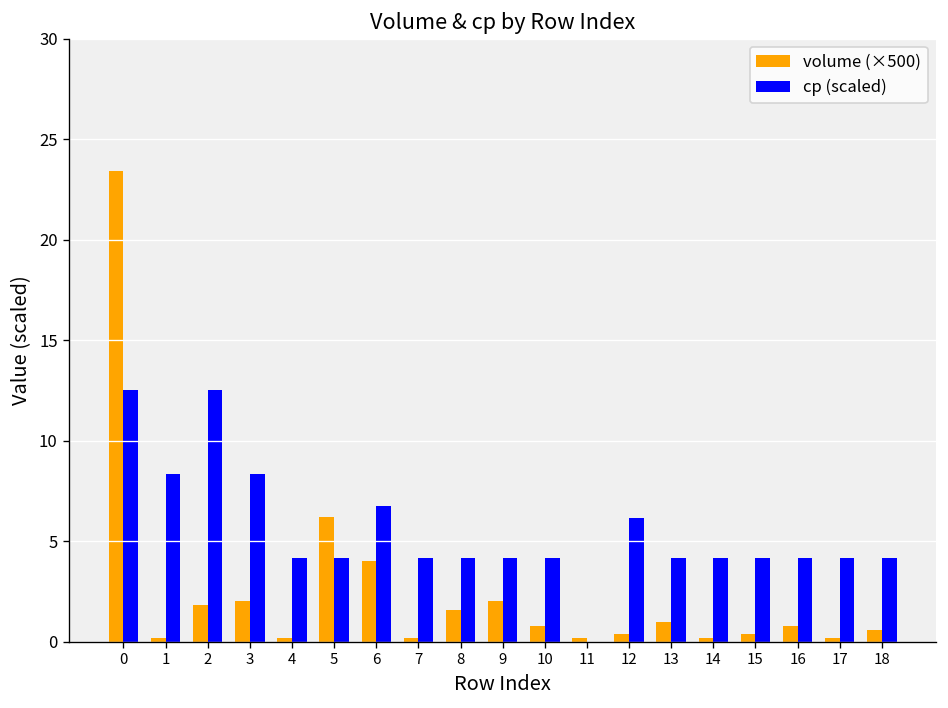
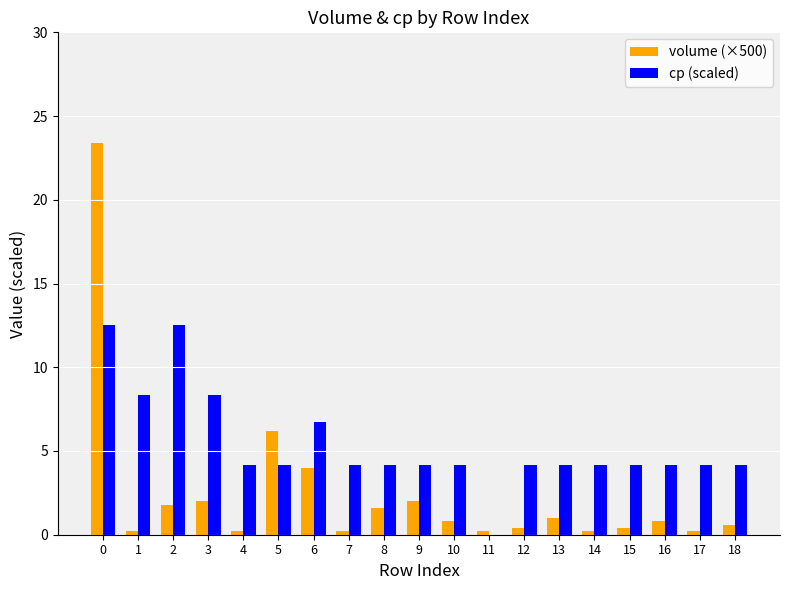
cp (scaled), 12: 6.2 -> 4.2
